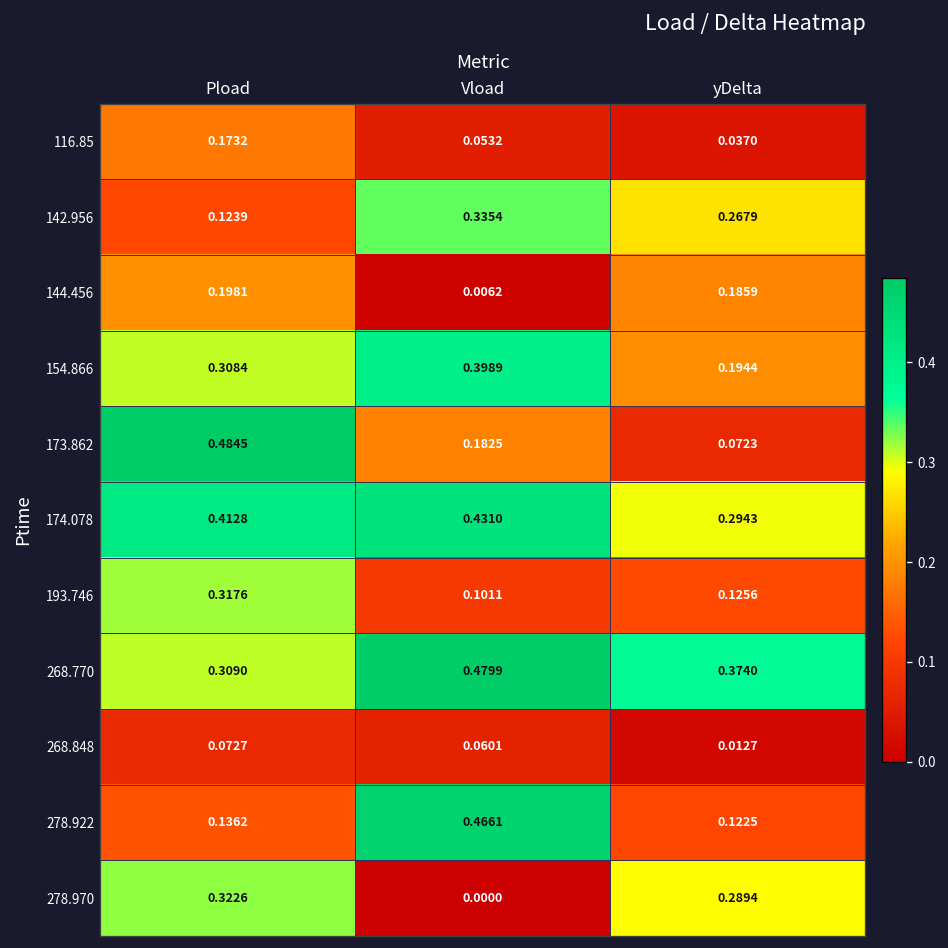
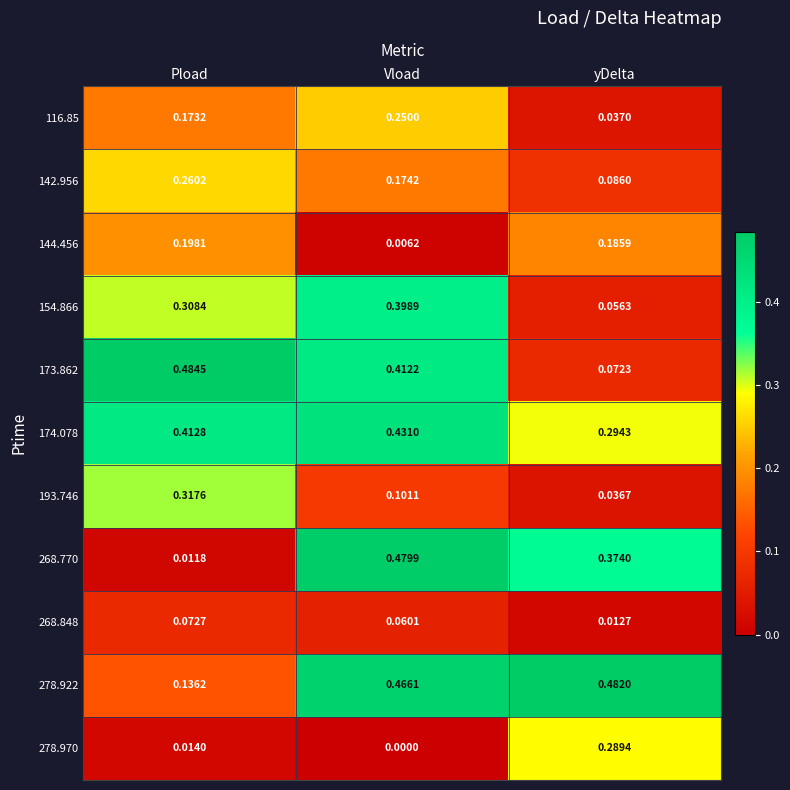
116.85, Vload: 0.0532 -> 0.2500
142.956, Pload: 0.1239 -> 0.2602
142.956, Vload: 0.3354 -> 0.1742
142.956, yDelta: 0.2679 -> 0.0860
154.866, yDelta: 0.1944 -> 0.0563
173.862, Vload: 0.1825 -> 0.4122
193.746, yDelta: 0.1256 -> 0.0367
268.770, Pload: 0.3090 -> 0.0118
278.922, yDelta: 0.1225 -> 0.4820
278.970, Pload: 0.3226 -> 0.0140
